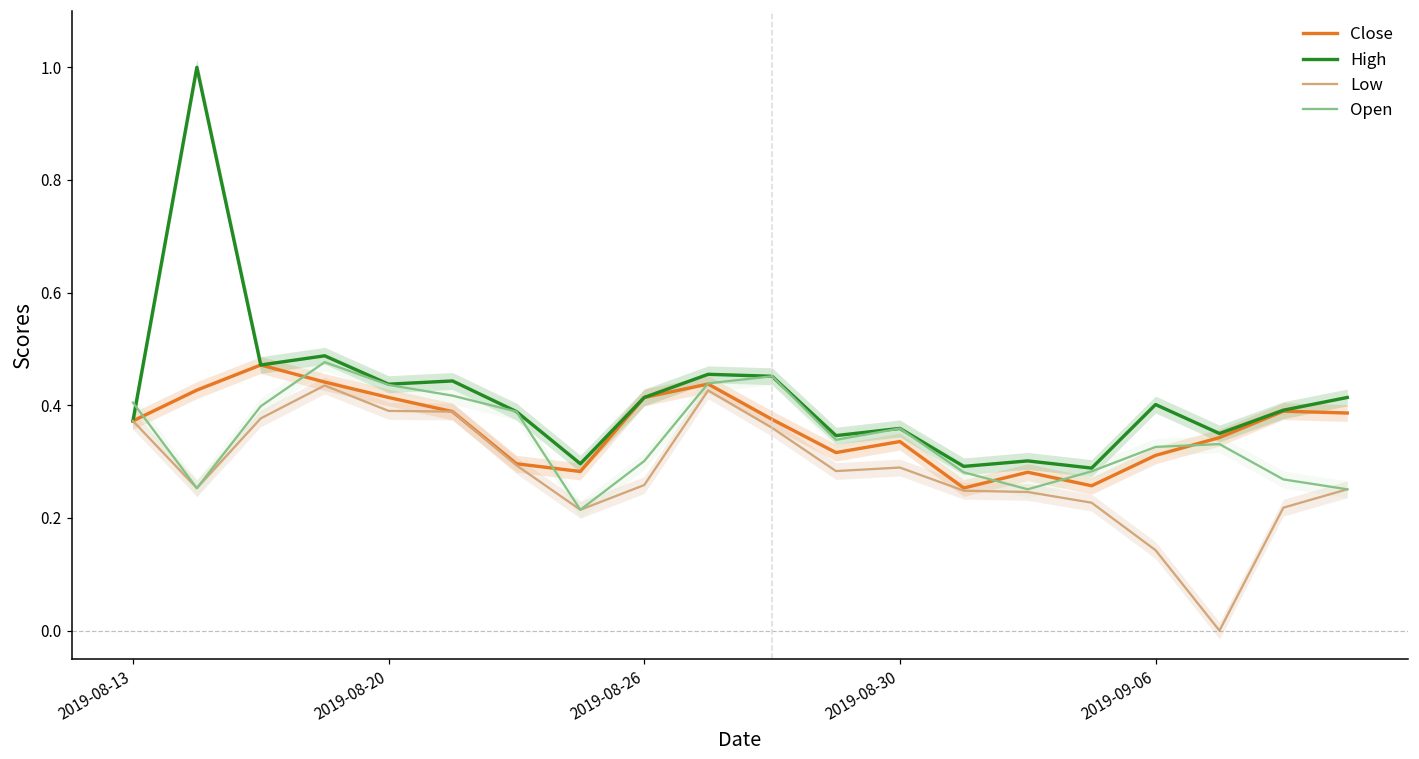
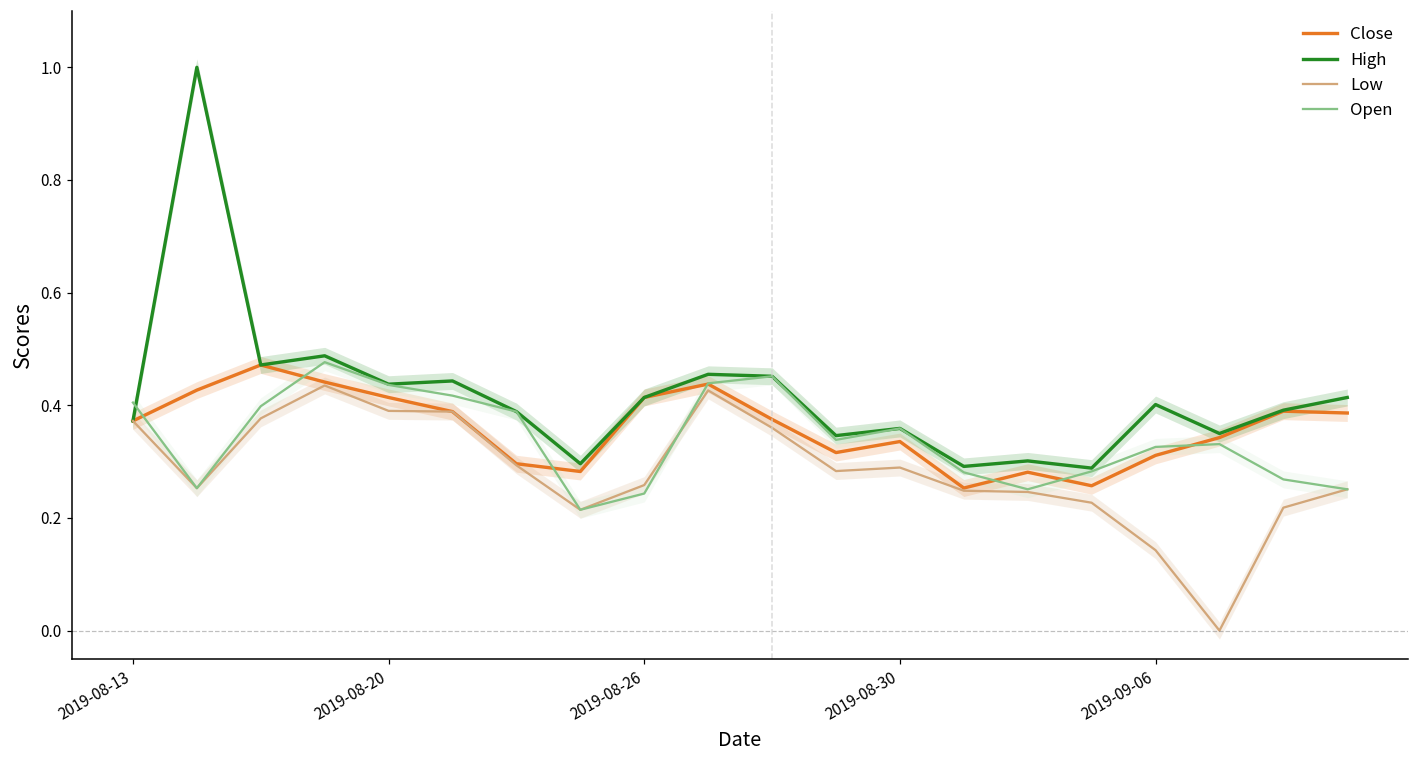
Open, 2019-08-26: 0.30 -> 0.24
